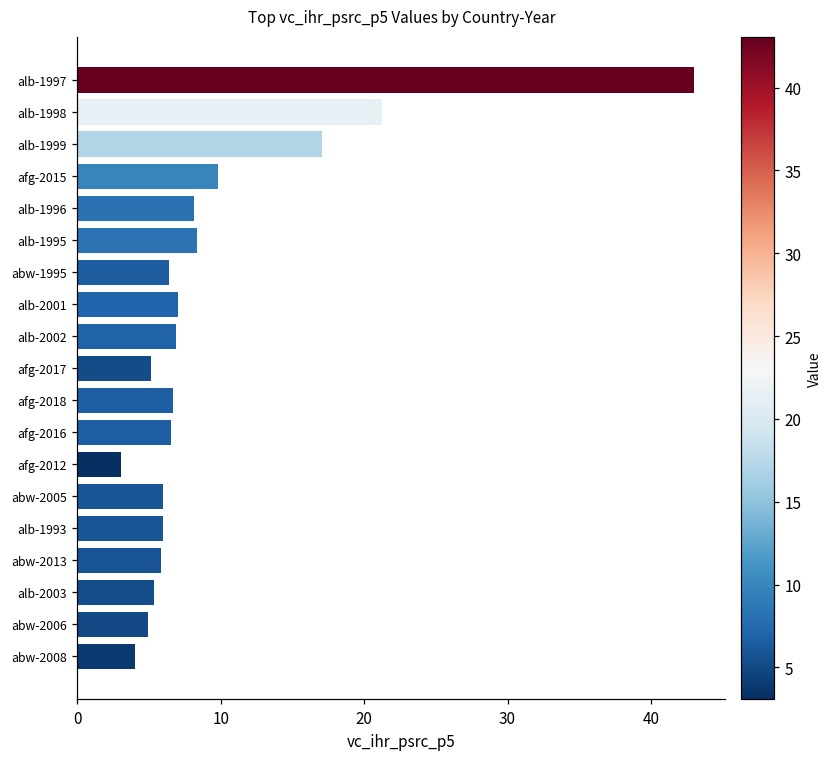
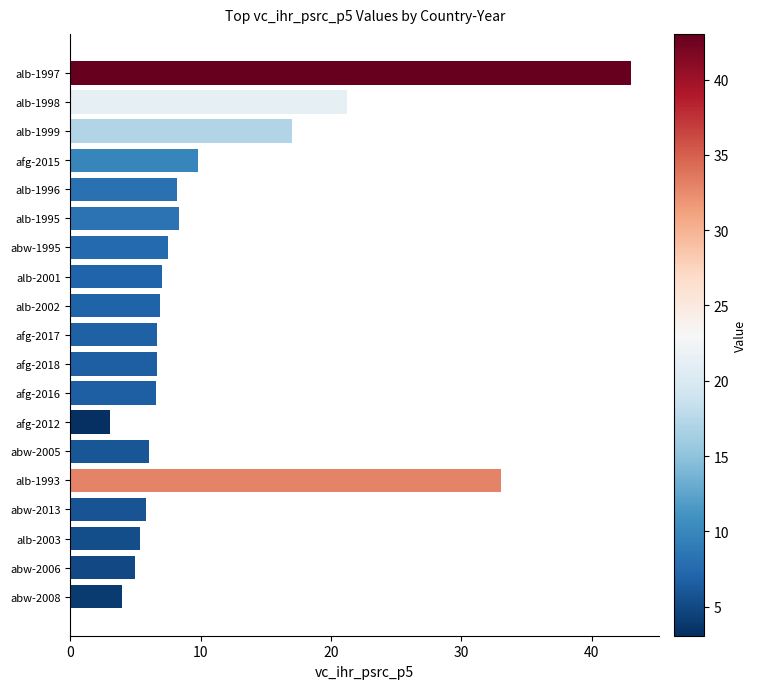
abw-1995: 6.4 -> 7.5
afg-2017: 5.2 -> 6.7
alb-1993: 6.0 -> 33.0
